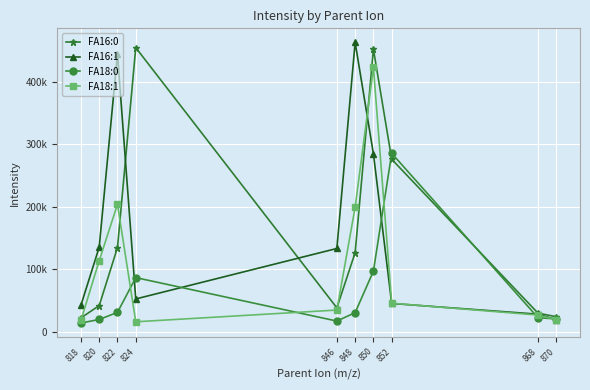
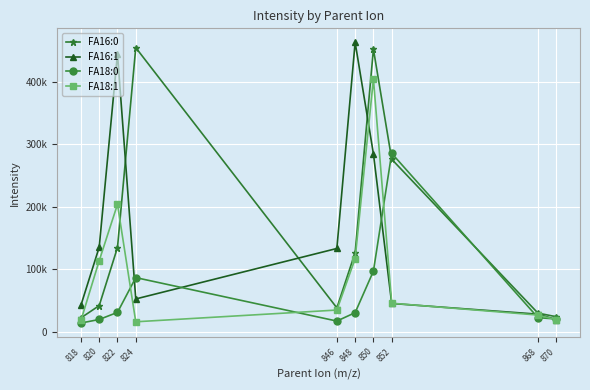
FA18:1, 848: 200000 -> 120000
FA18:1, 850: 420000 -> 400000
